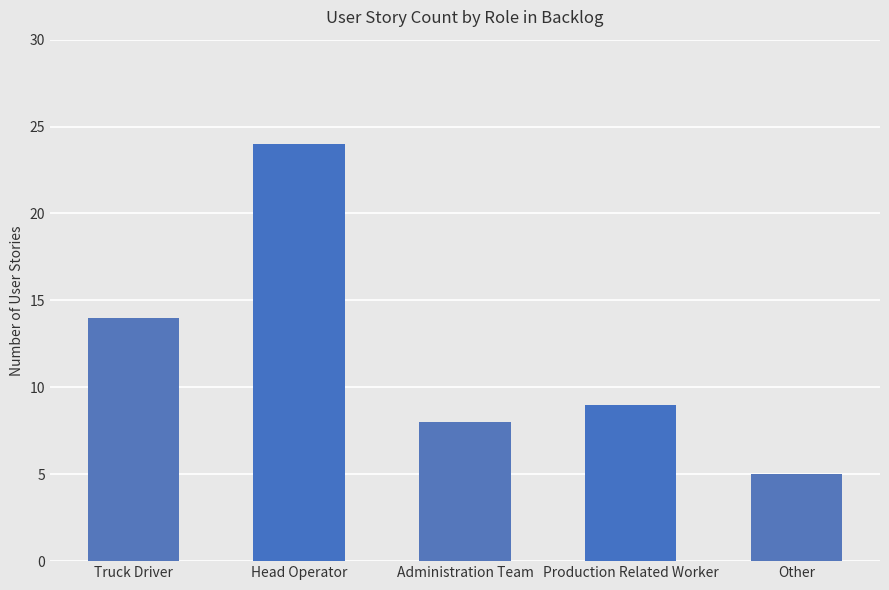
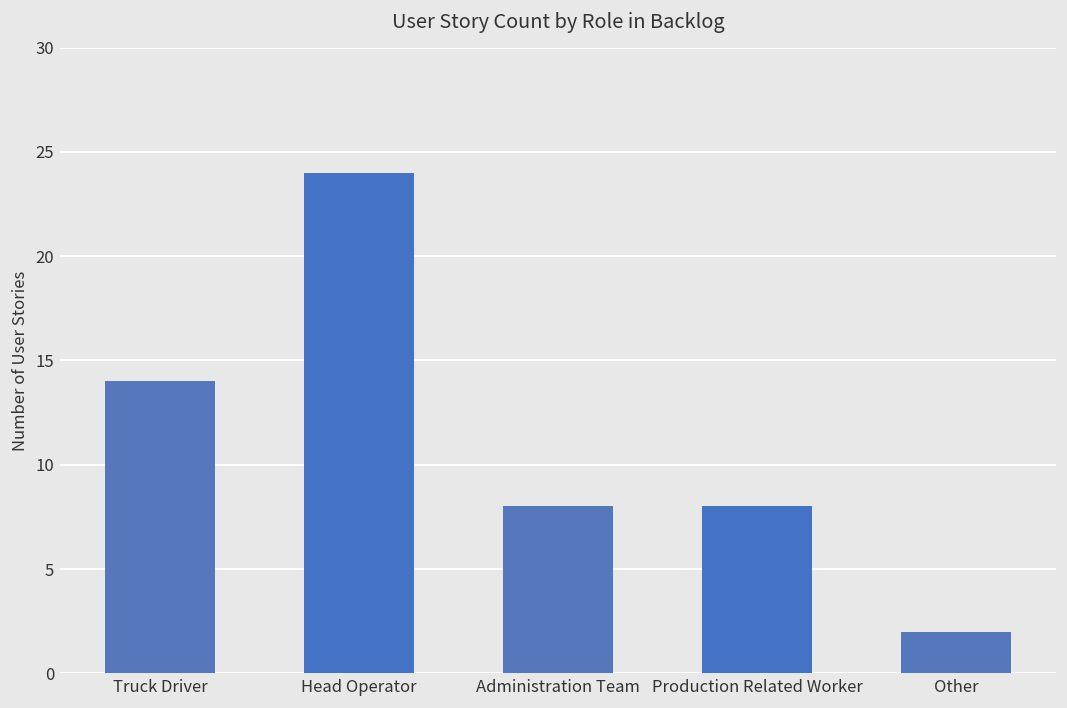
Production Related Worker: 9 -> 8
Other: 5 -> 2
